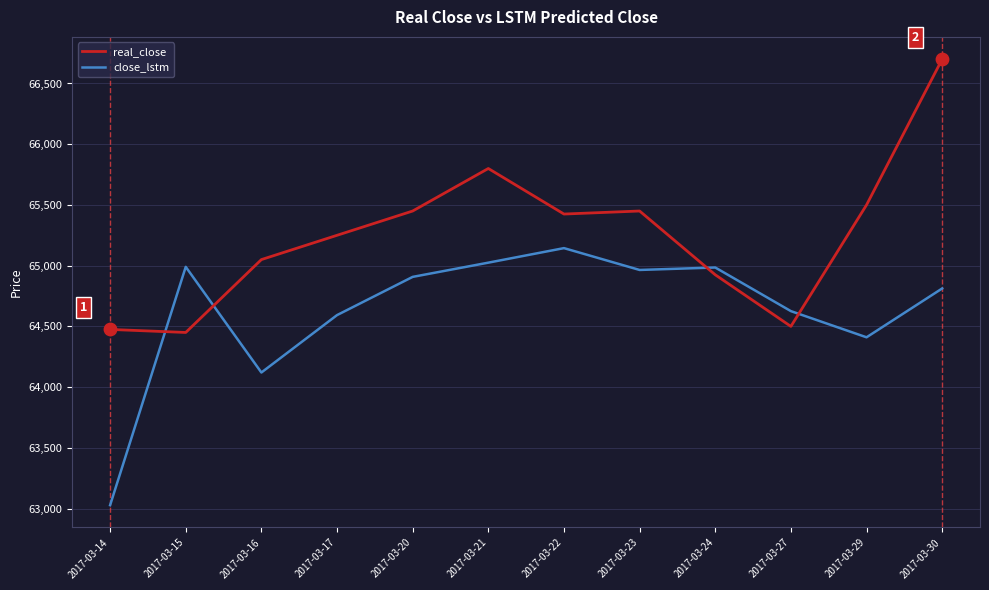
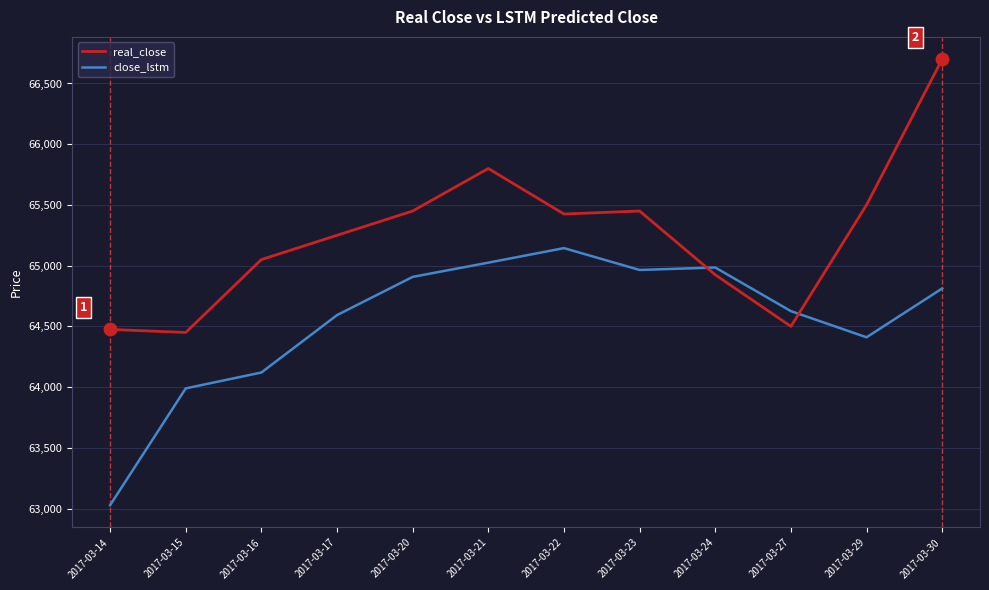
close_lstm, 2017-03-15: 64,990 -> 63,990
